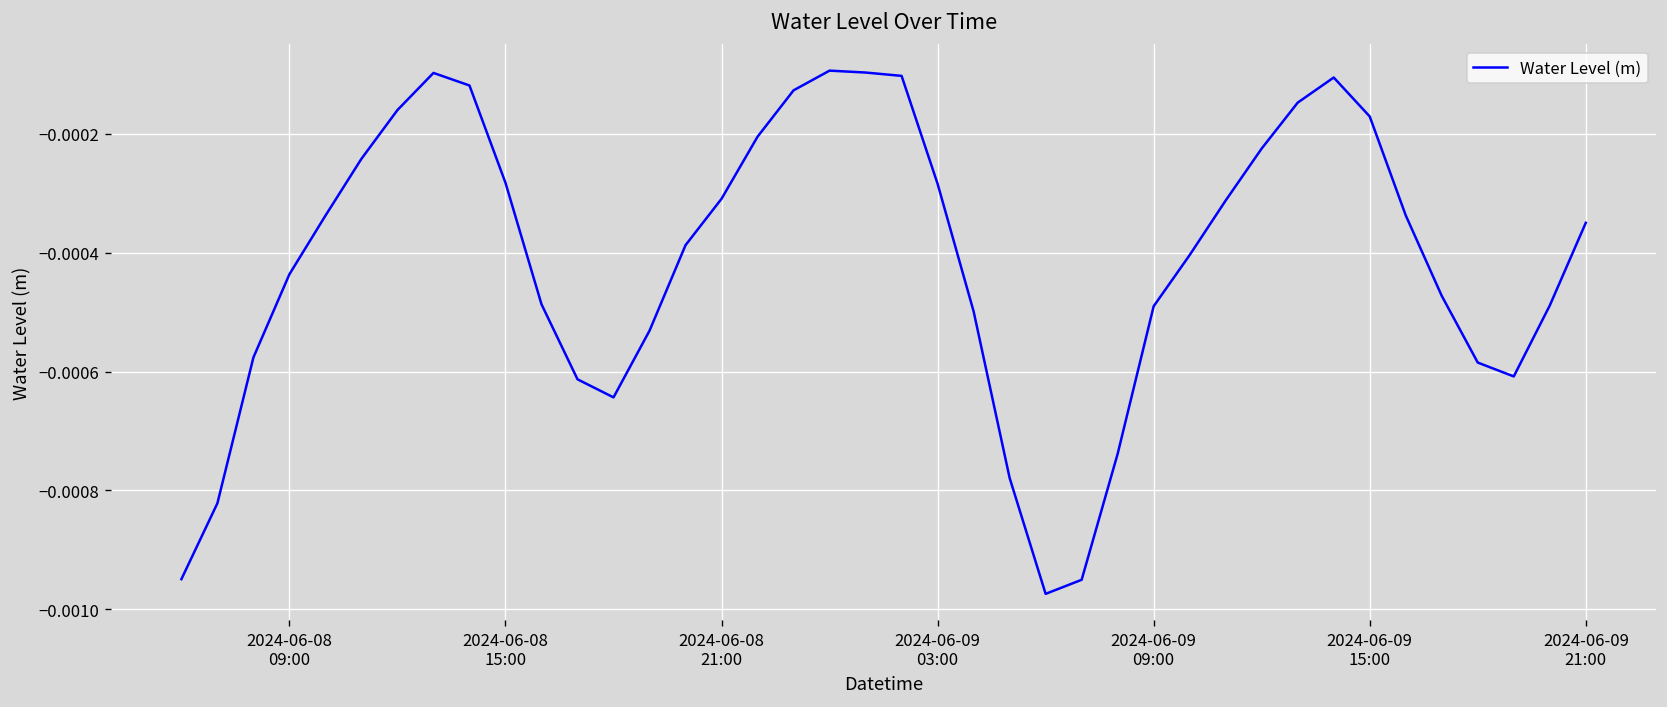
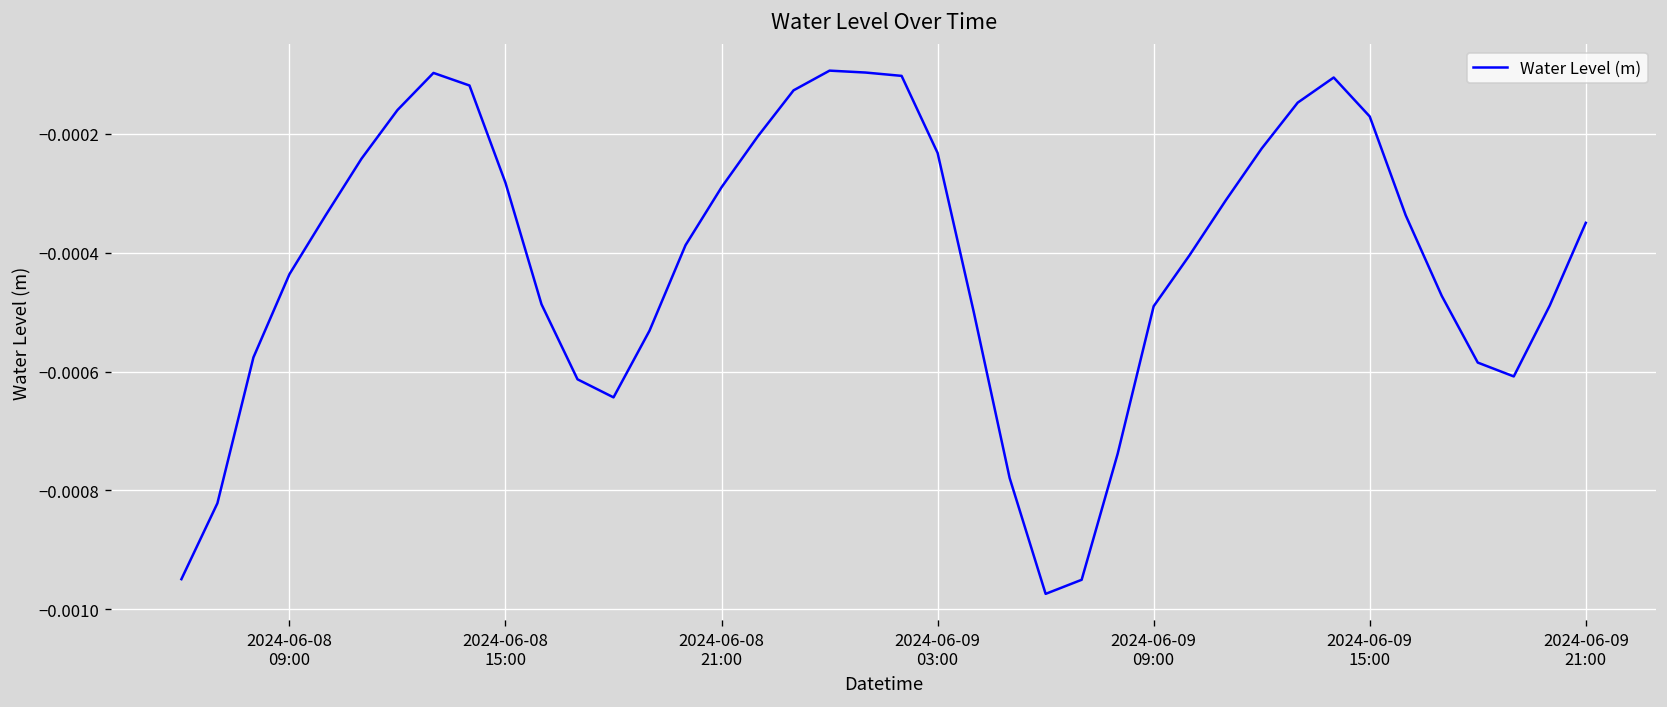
2024-06-08 21:00: -0.00031 -> -0.00029
2024-06-09 03:00: -0.00028 -> -0.00023
